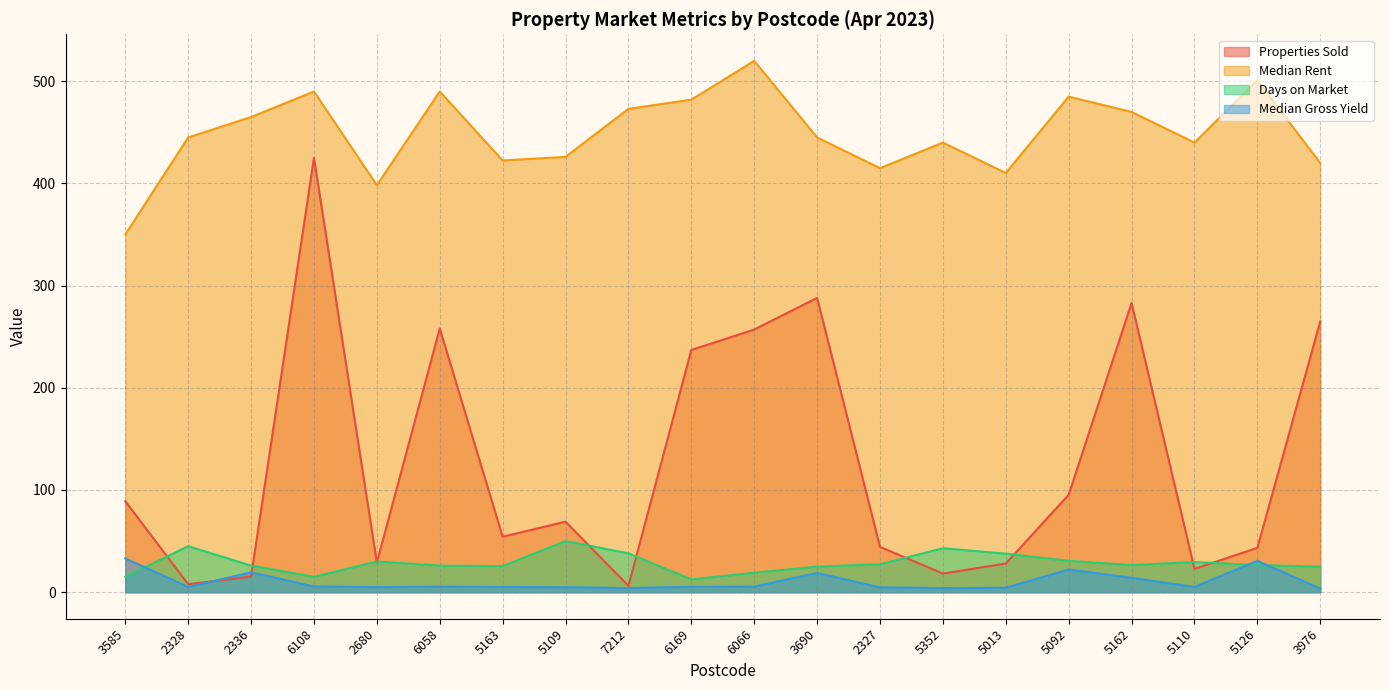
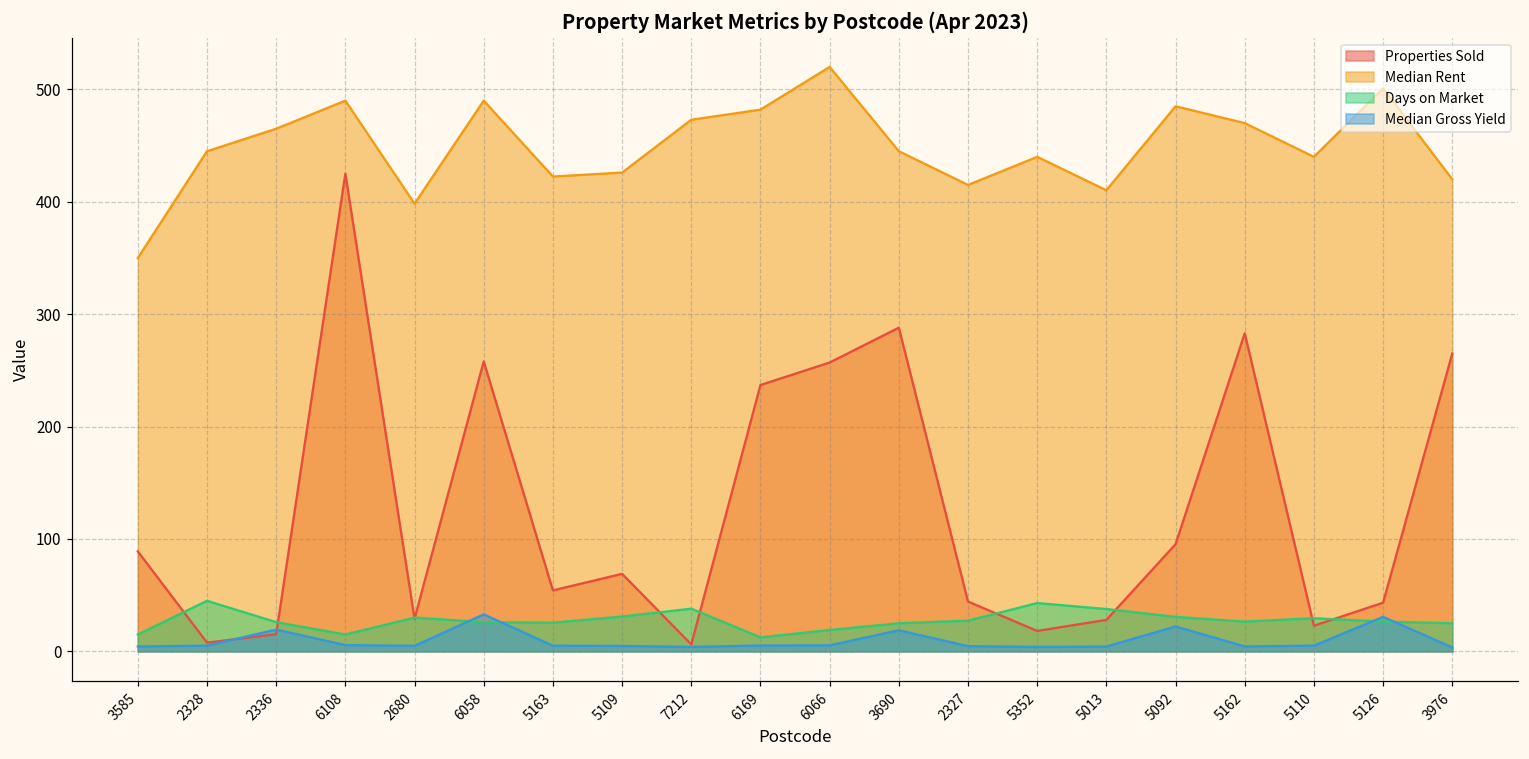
Median Gross Yield, 3585: 33 -> 4
Median Gross Yield, 6058: 5 -> 33
Days on Market, 5109: 50 -> 31
Median Gross Yield, 5162: 14 -> 4
